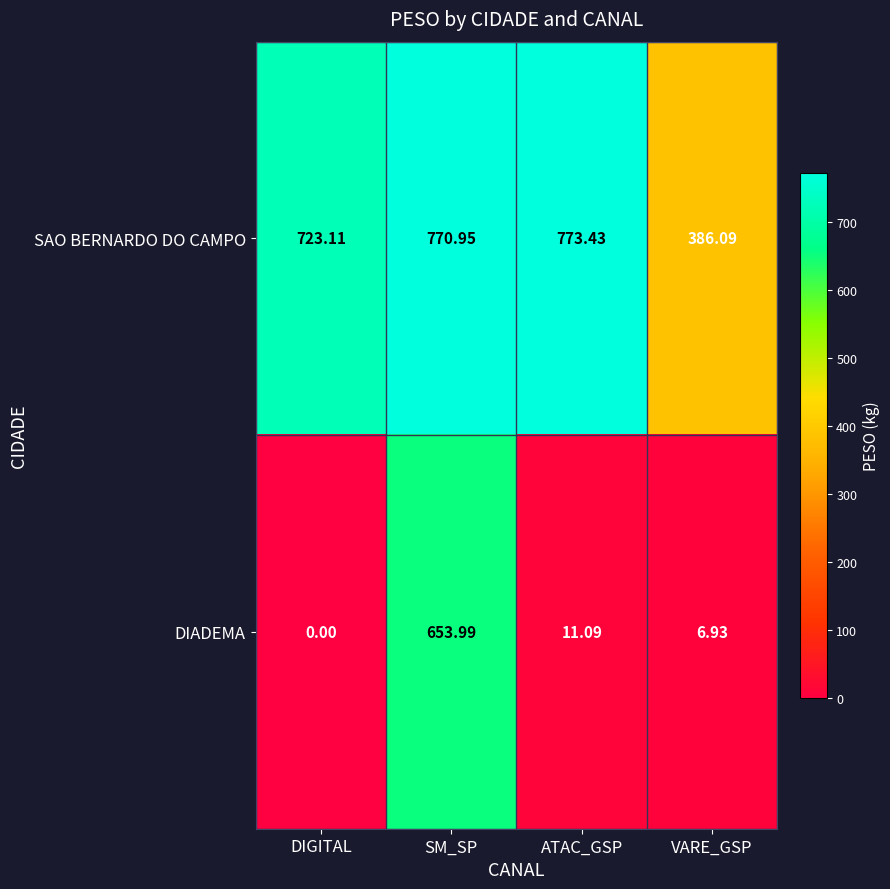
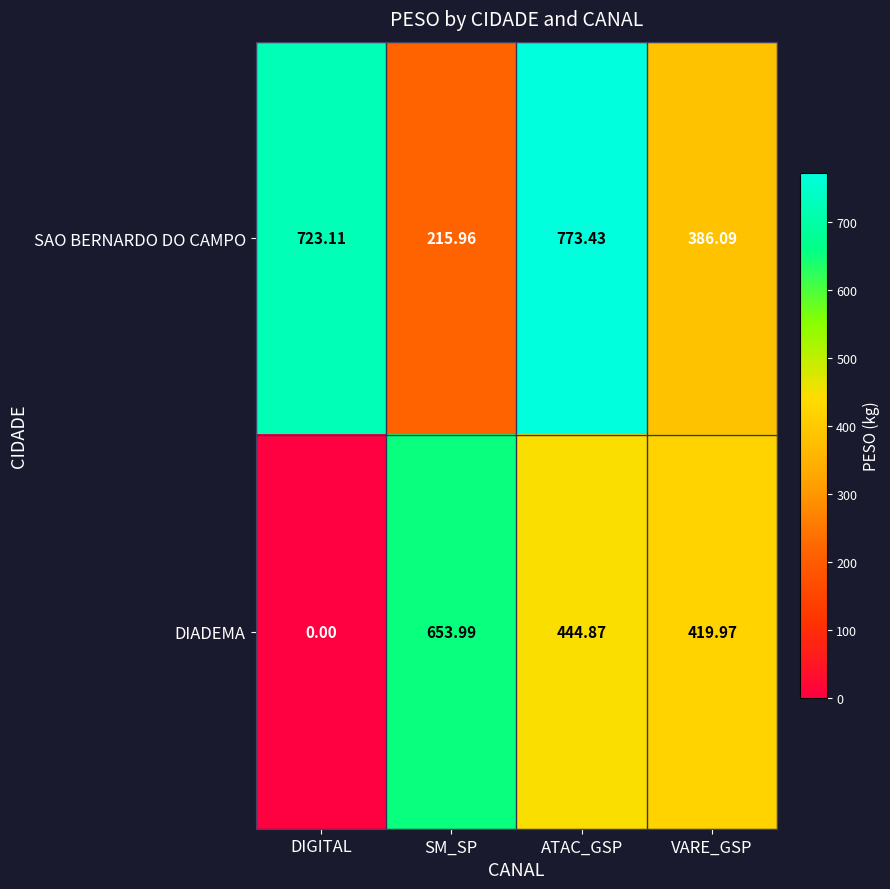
SAO BERNARDO DO CAMPO, SM_SP: 770.95 -> 215.96
DIADEMA, ATAC_GSP: 11.09 -> 444.87
DIADEMA, VARE_GSP: 6.93 -> 419.97
